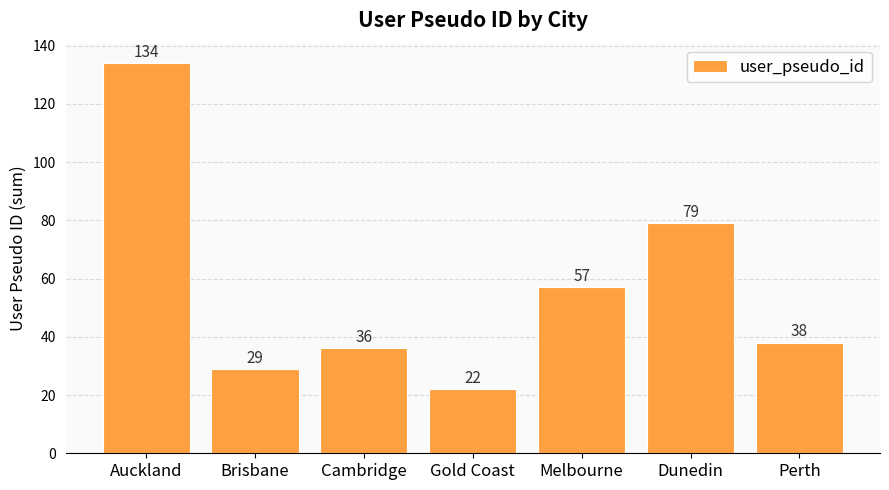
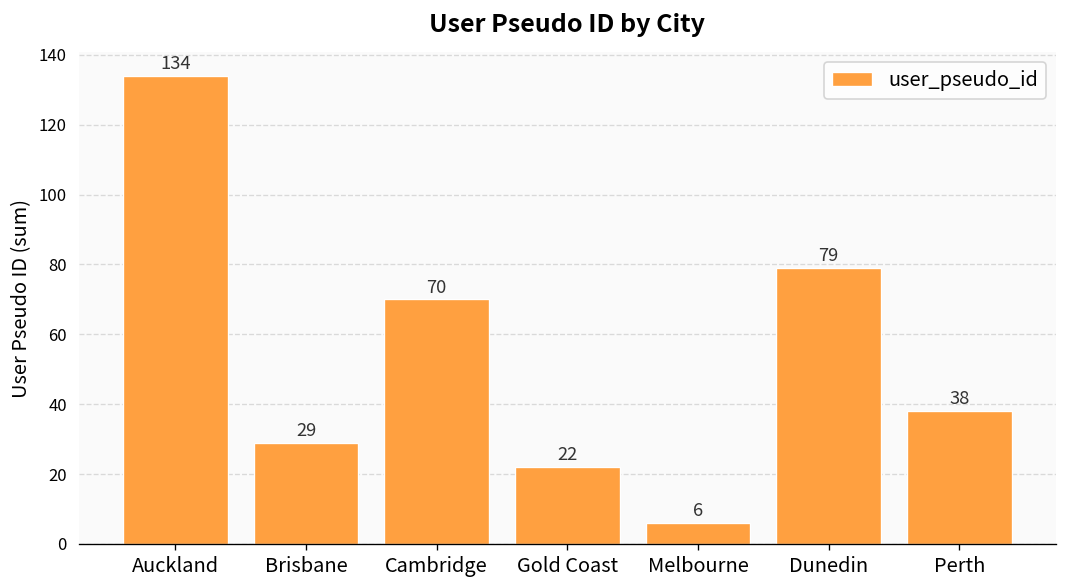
Cambridge: 36 -> 70
Melbourne: 57 -> 6
